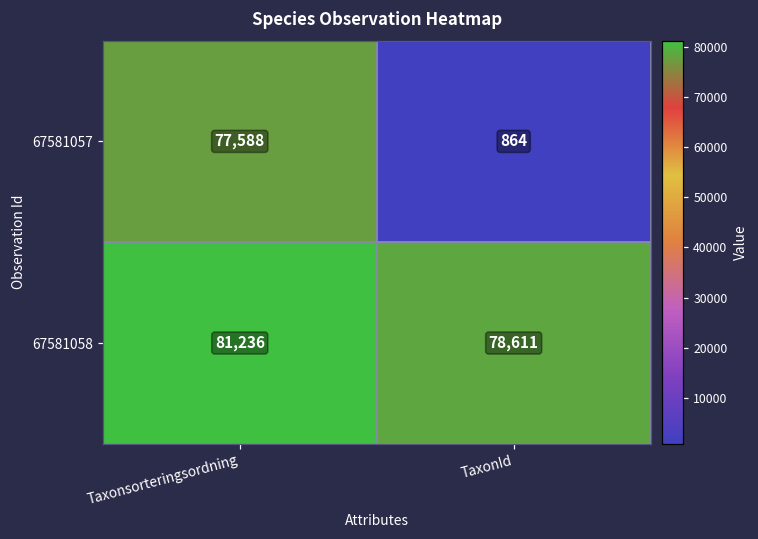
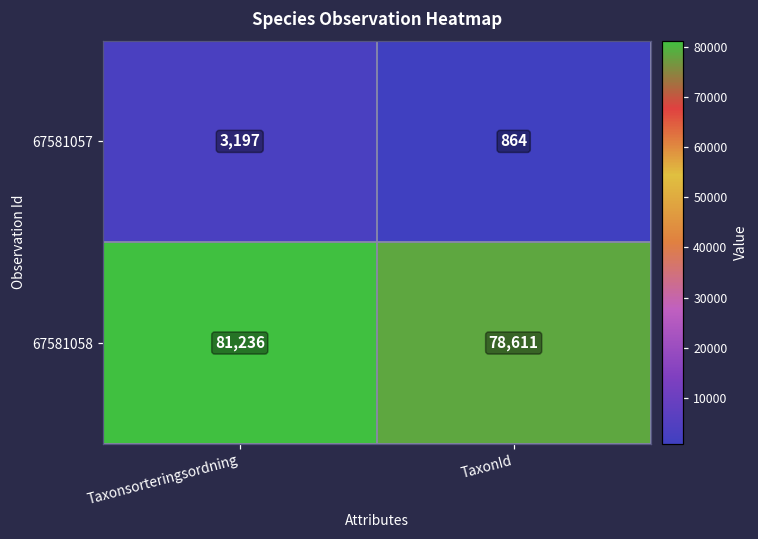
67581057, Taxonsorteringsordning: 77,588 -> 3,197
